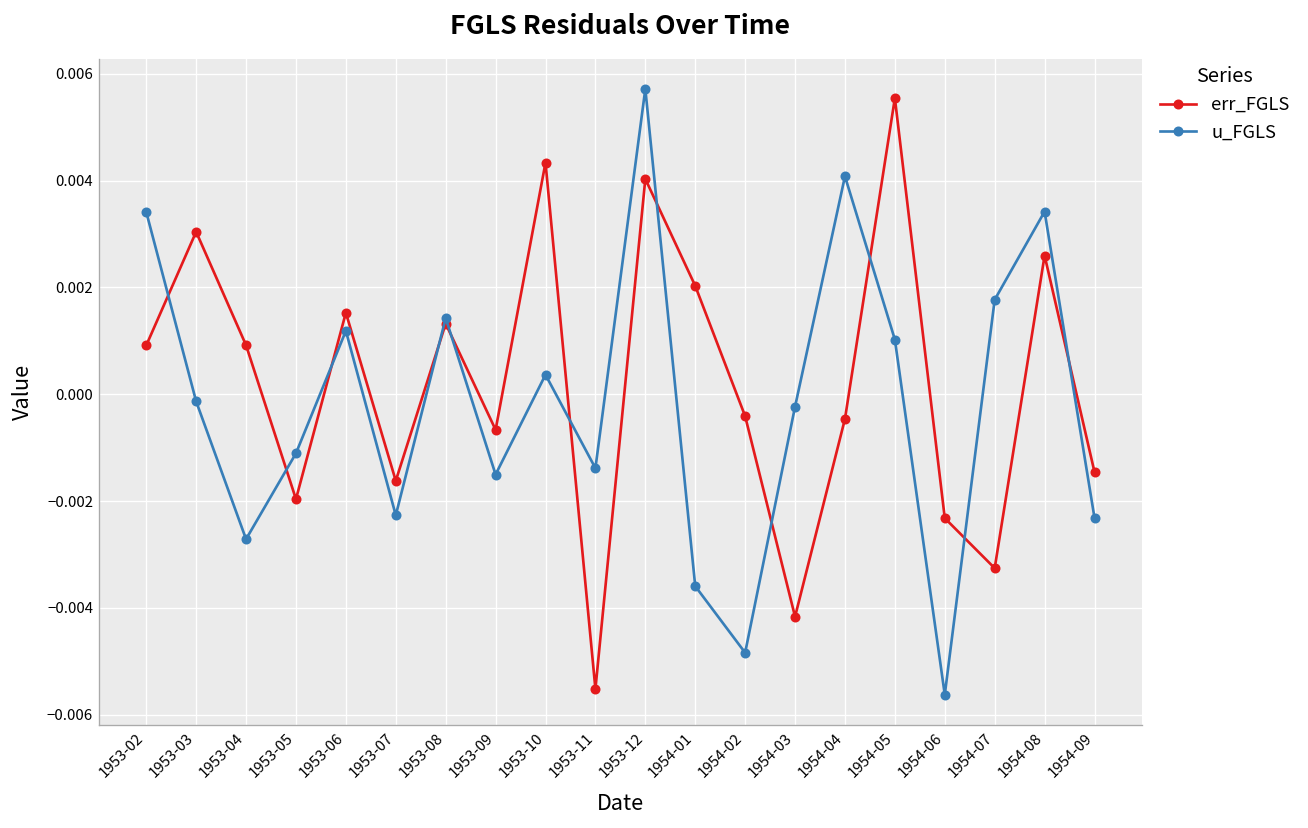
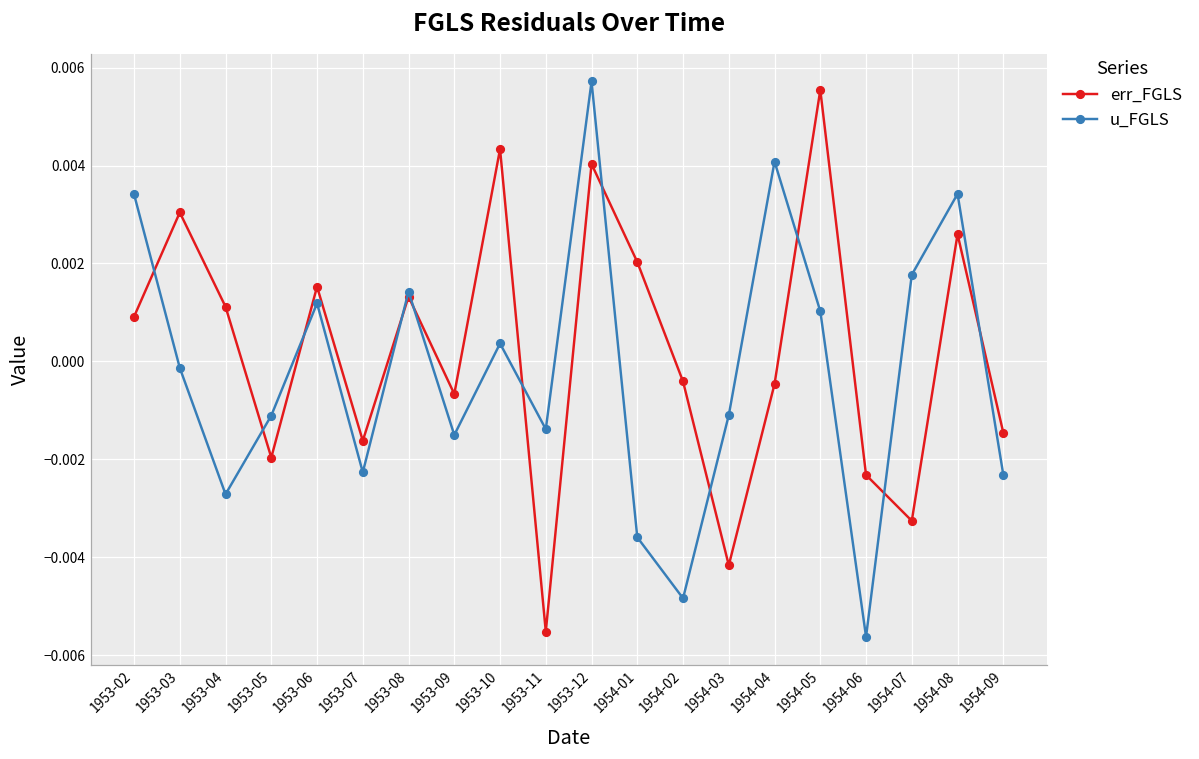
err_FGLS, 1953-04: 0.0009 -> 0.0011
u_FGLS, 1954-03: -0.0002 -> -0.0011
